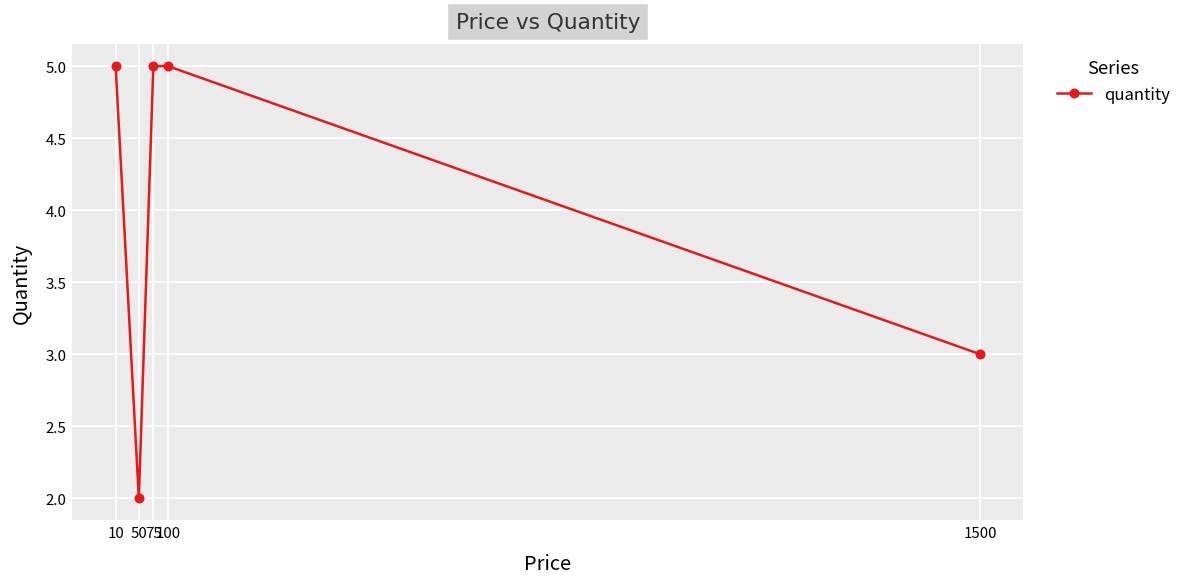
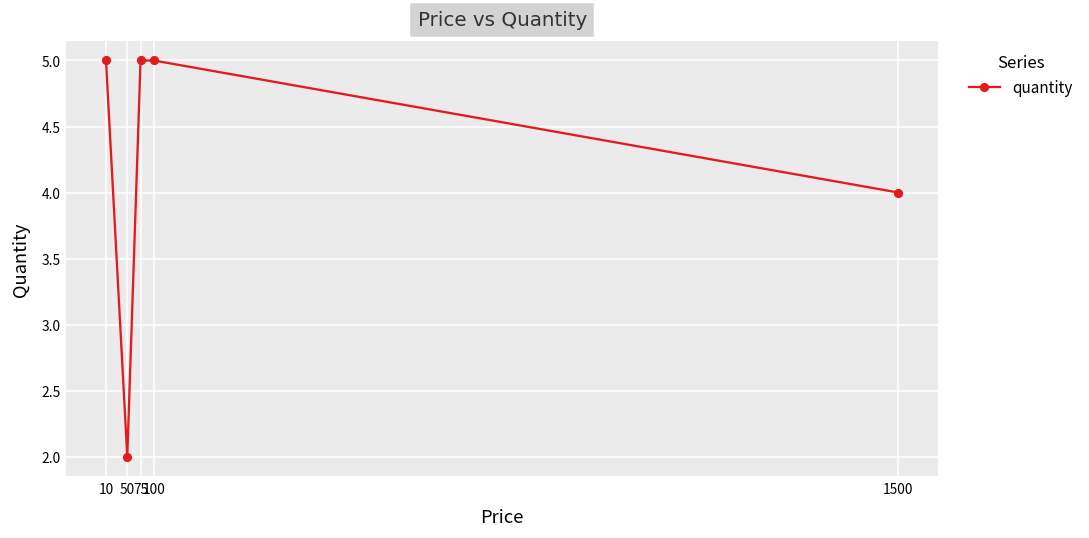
1500: 3 -> 4
